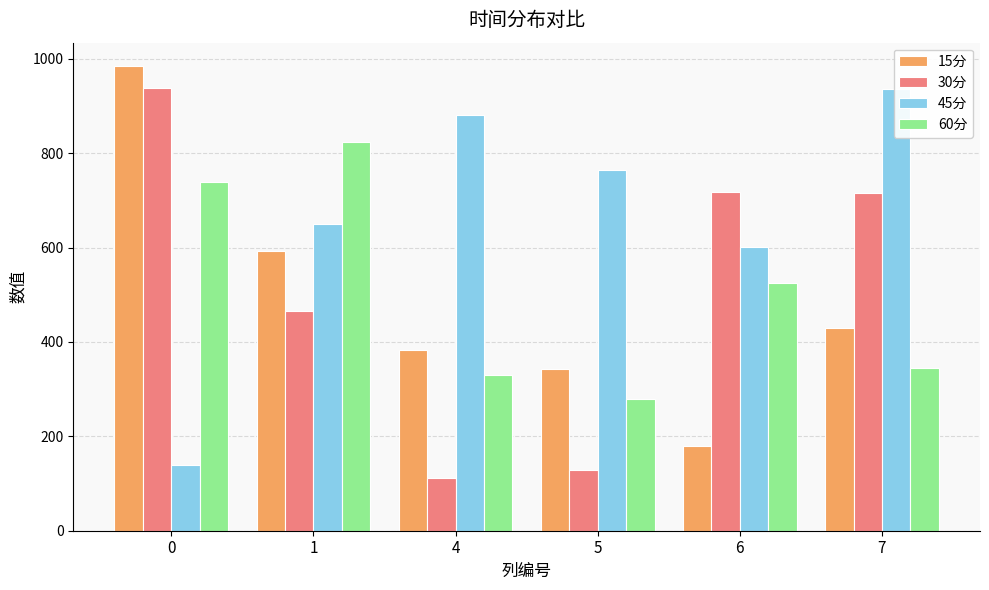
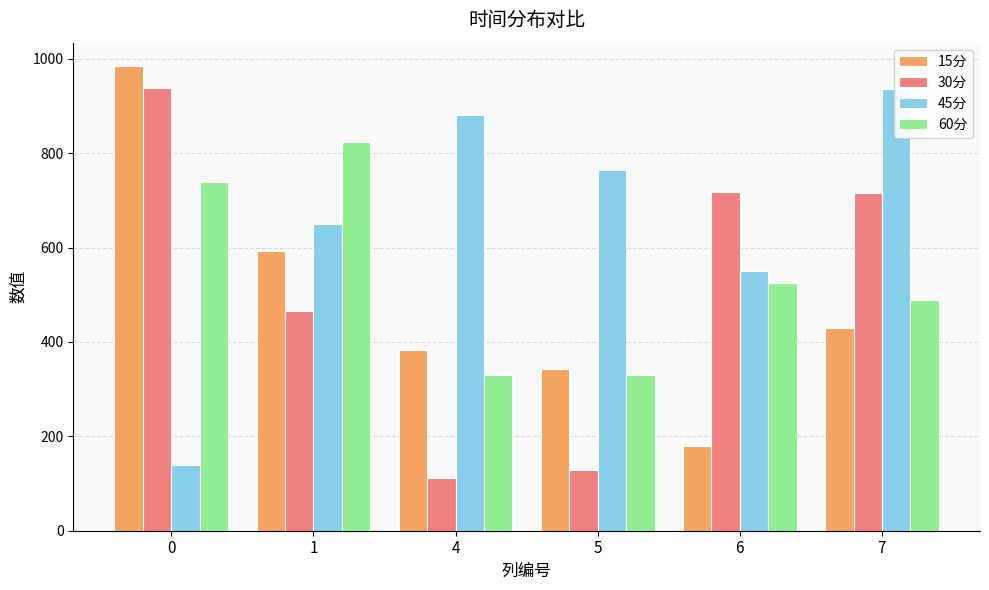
60分, 5: 280 -> 330
45分, 6: 600 -> 550
60分, 7: 340 -> 490
